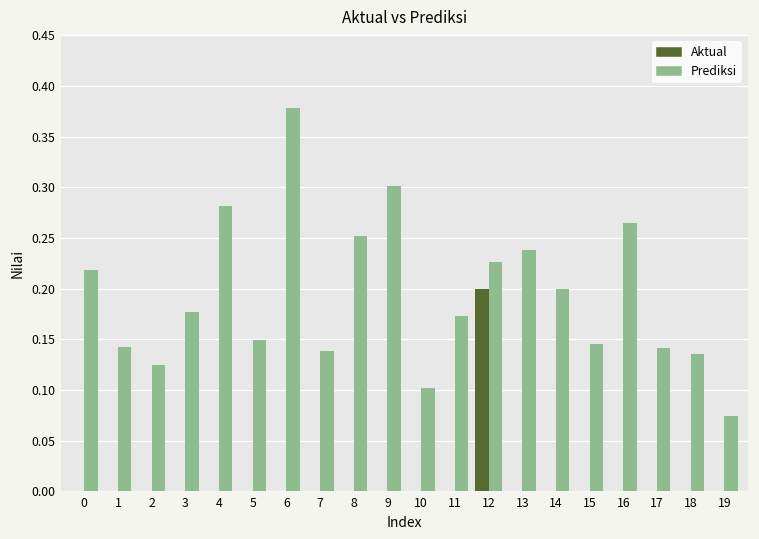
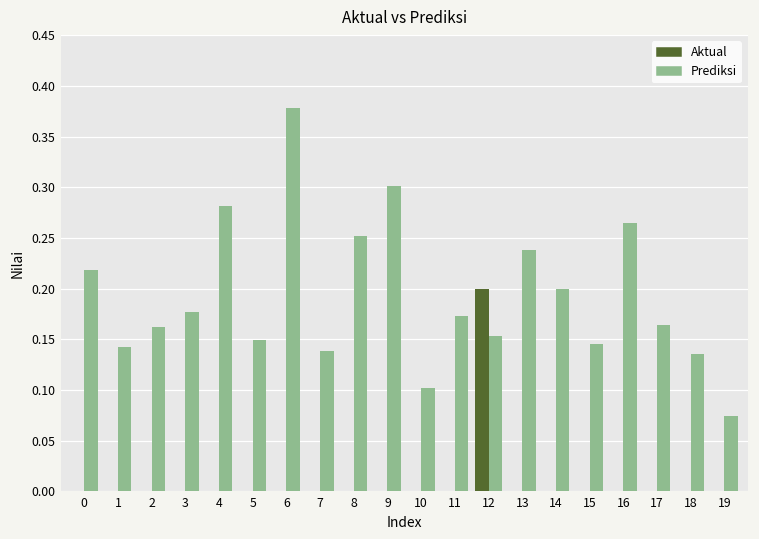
Prediksi, 2: 0.12 -> 0.16
Prediksi, 12: 0.23 -> 0.15
Prediksi, 17: 0.14 -> 0.16
